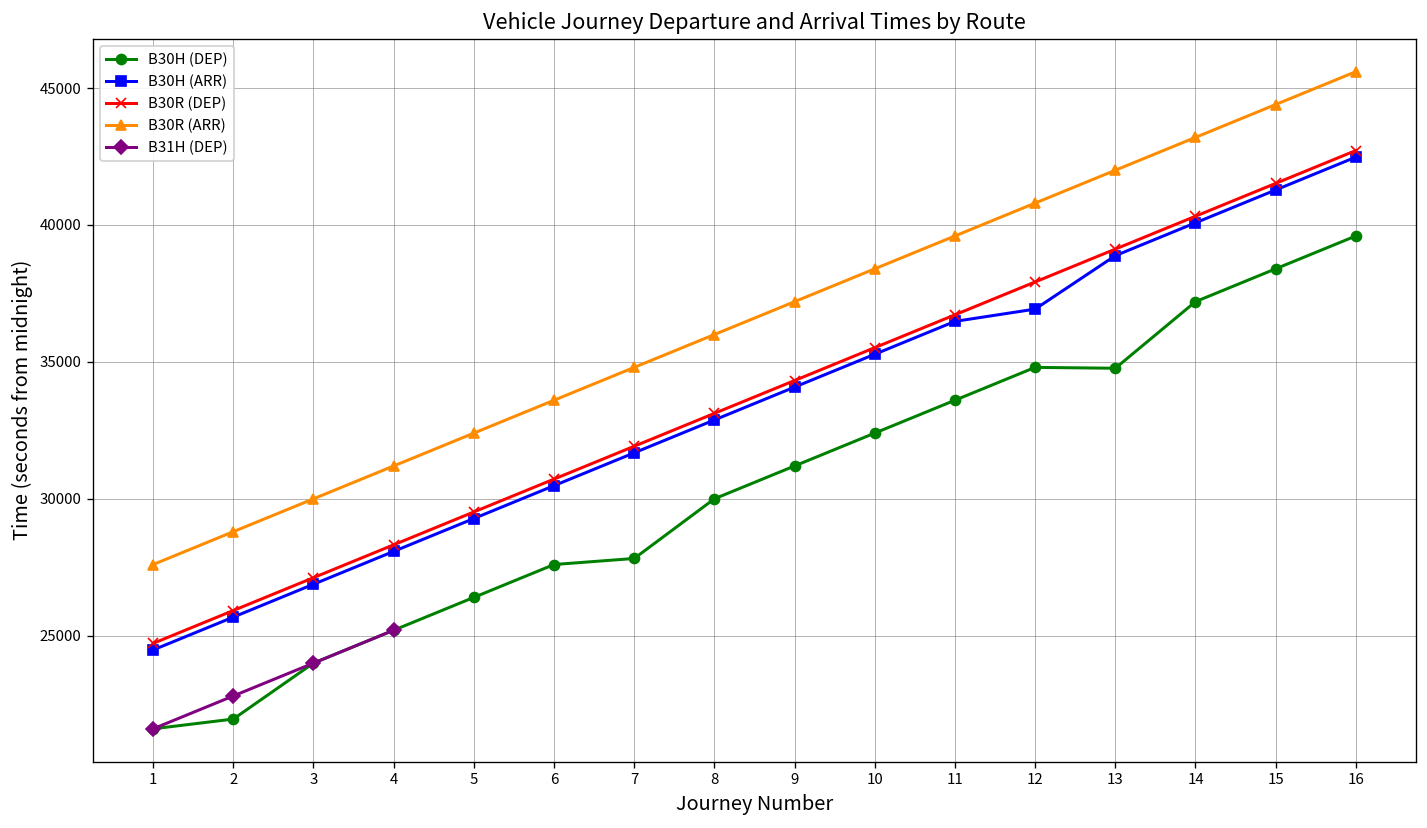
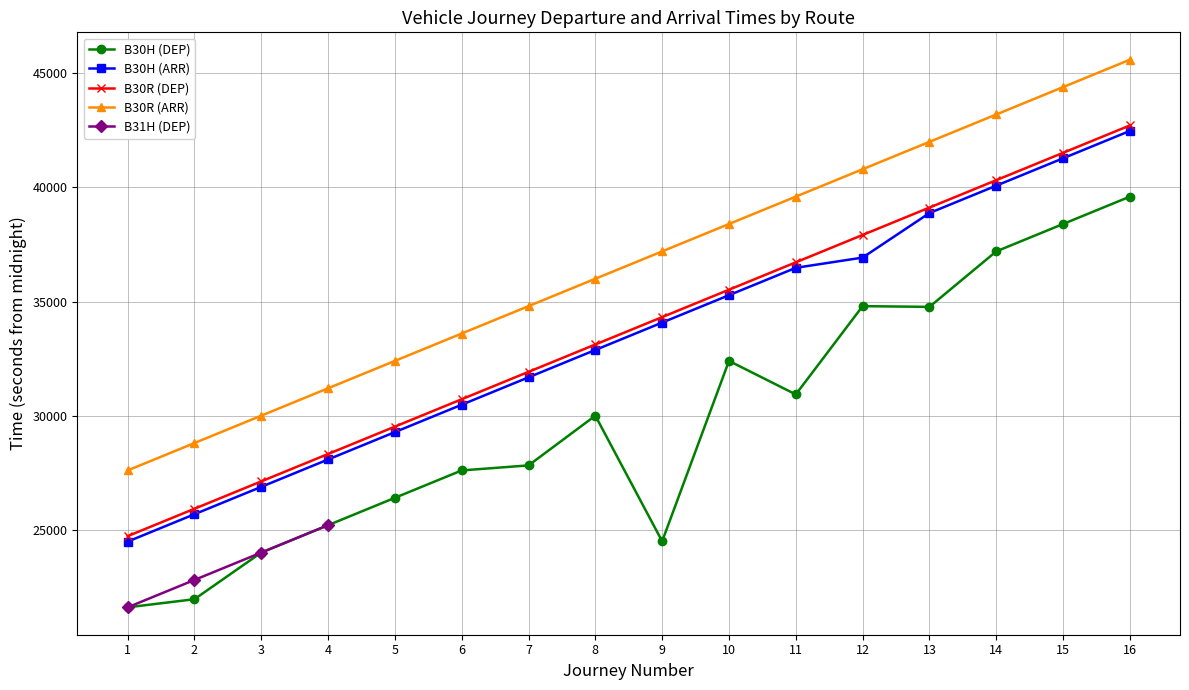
B30H (DEP), 9: 31200 -> 24500
B30H (DEP), 11: 33600 -> 30900
